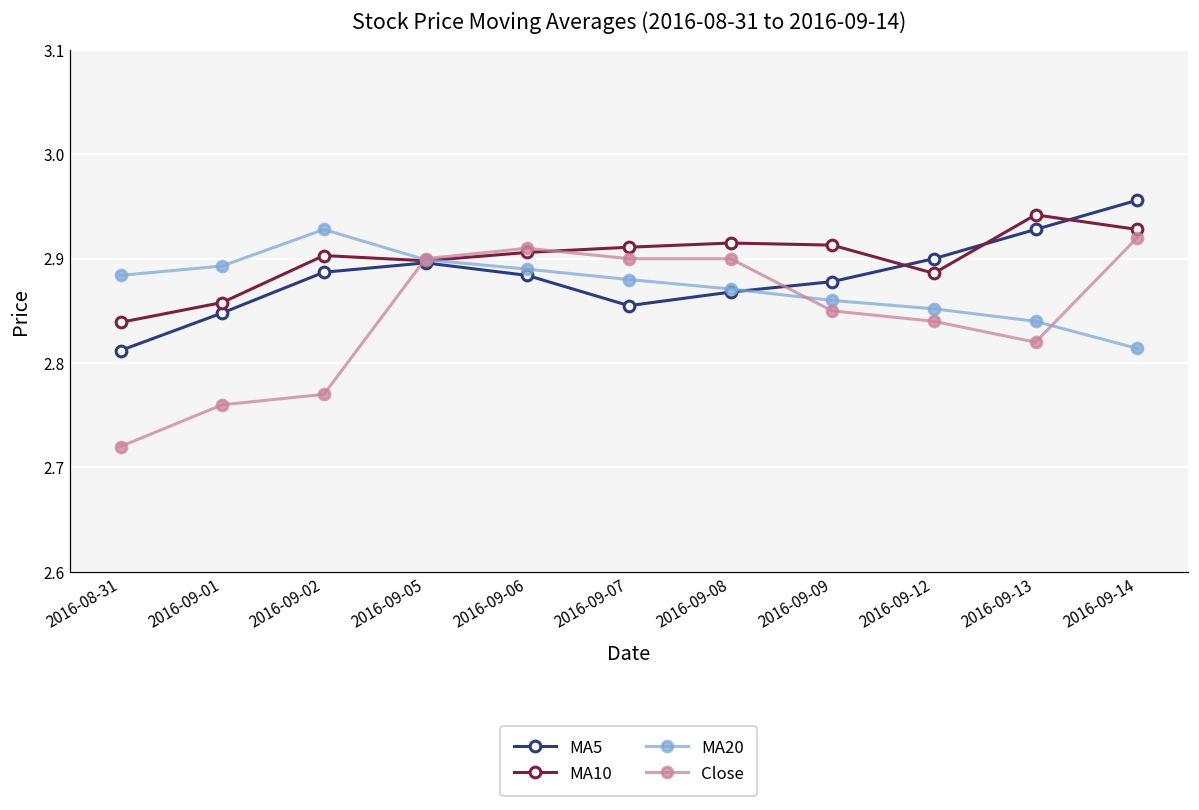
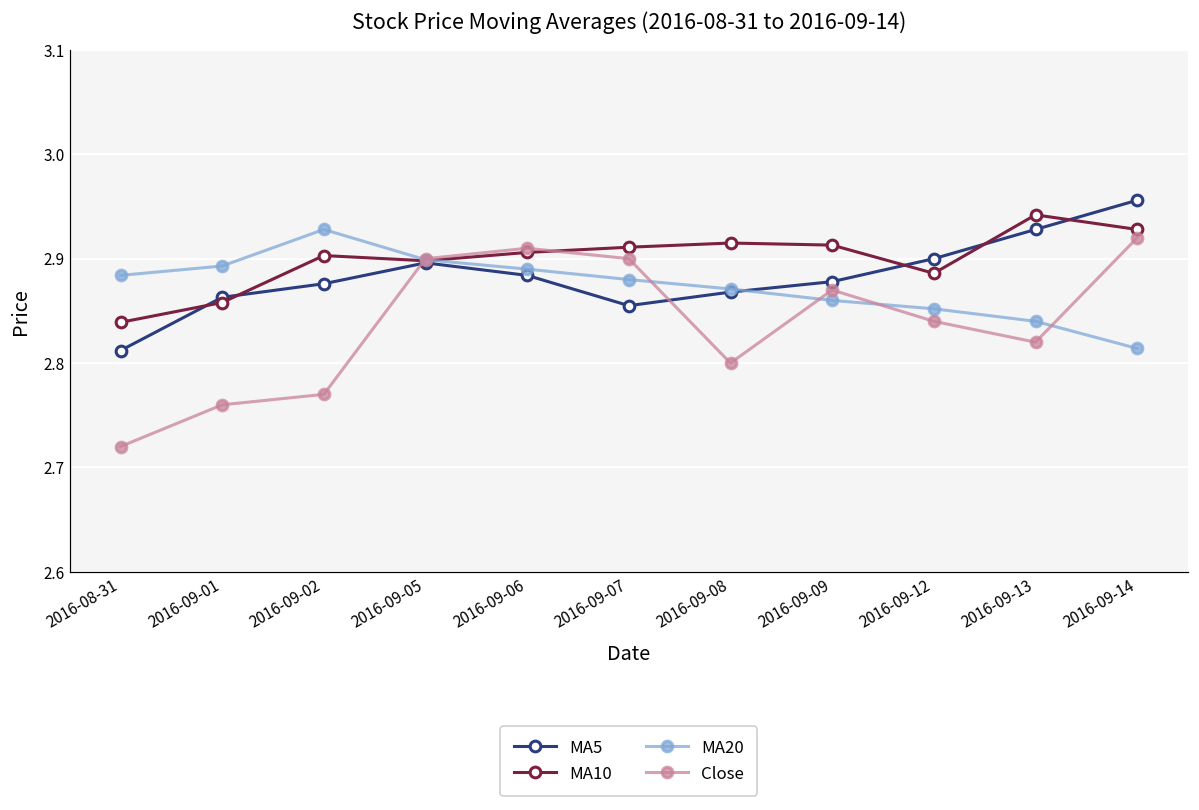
MA5, 2016-09-01: 2.85 -> 2.86
MA5, 2016-09-02: 2.89 -> 2.88
Close, 2016-09-08: 2.9 -> 2.8
Close, 2016-09-09: 2.85 -> 2.87
